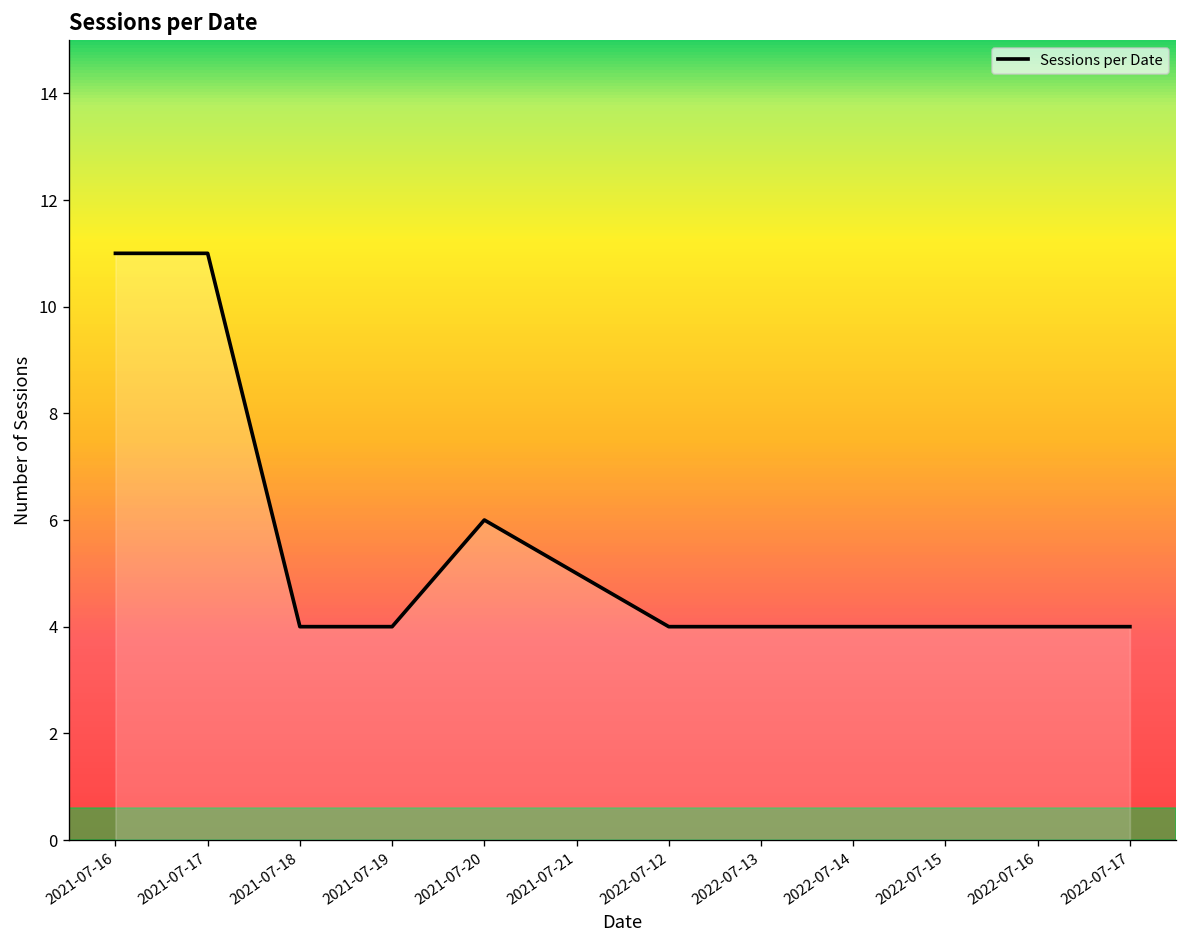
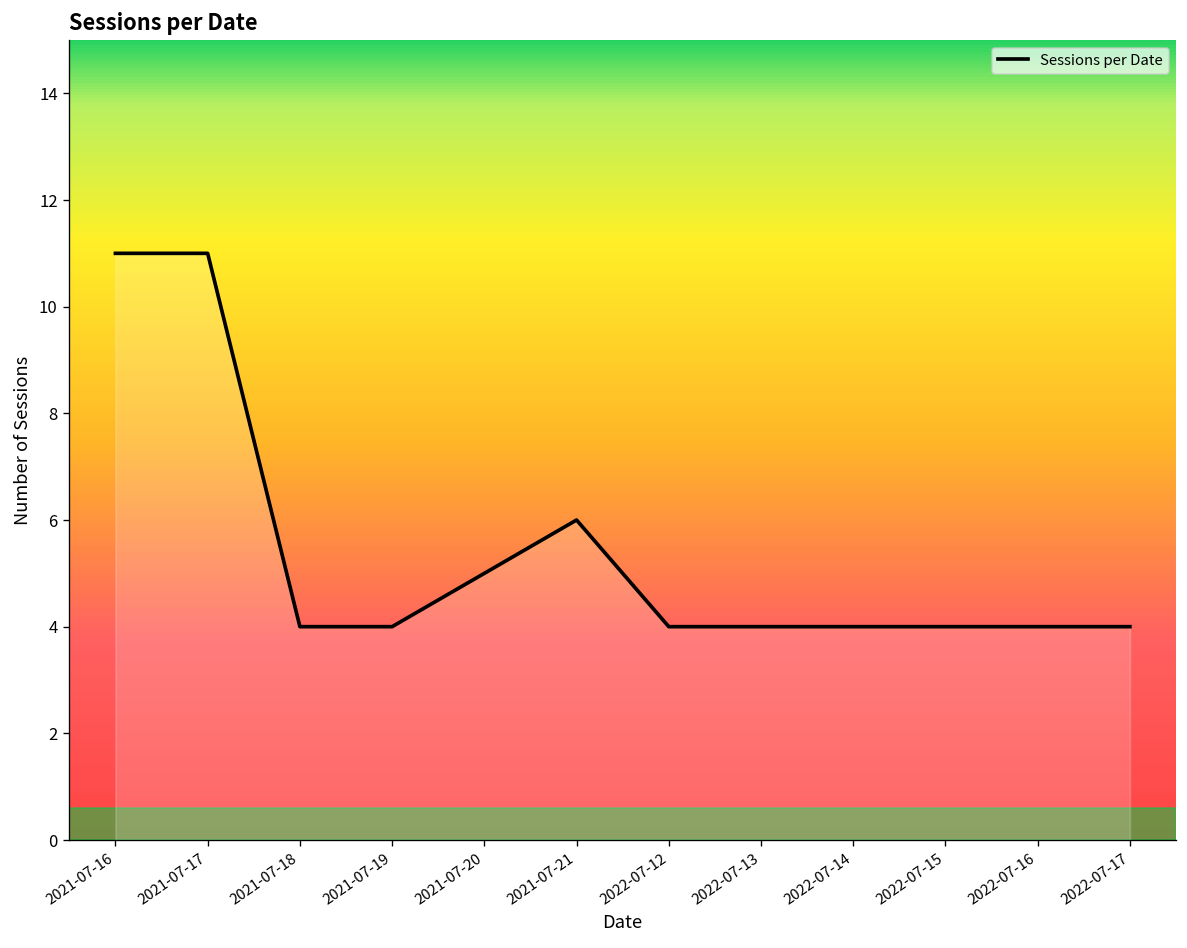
2021-07-20: 6 -> 5
2021-07-21: 5 -> 6
